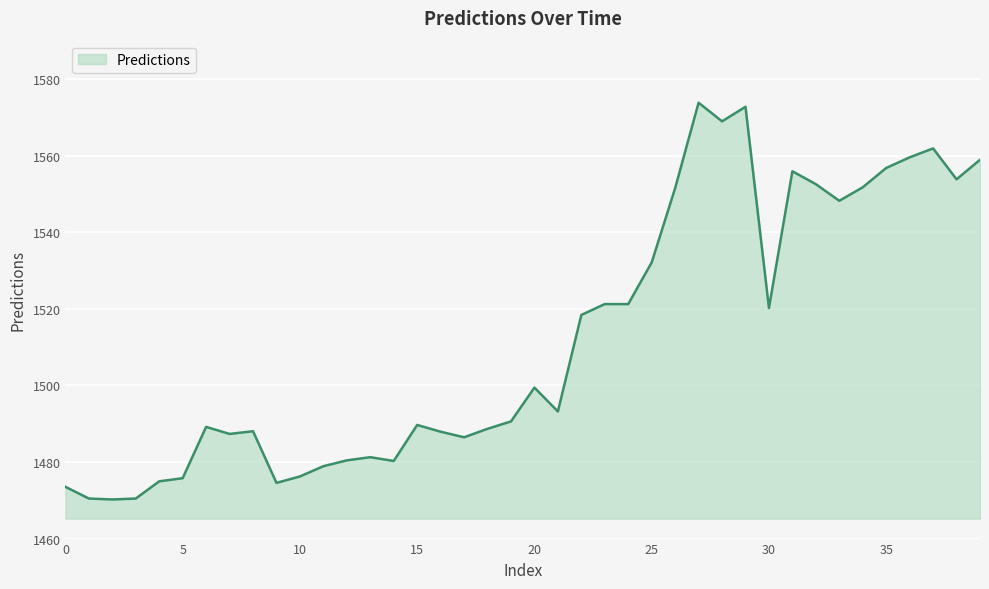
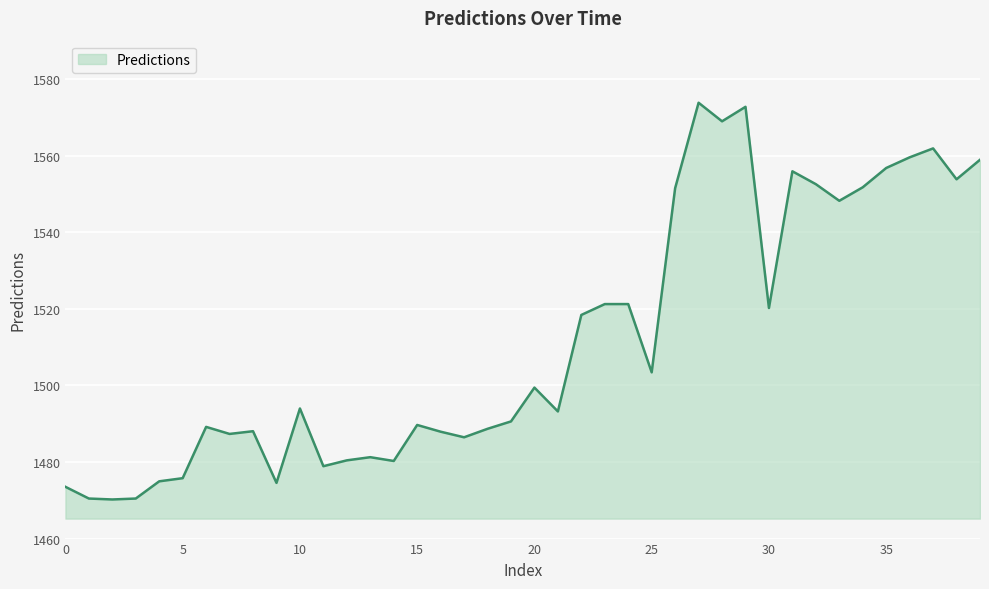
10: 1476 -> 1494
25: 1532 -> 1503
